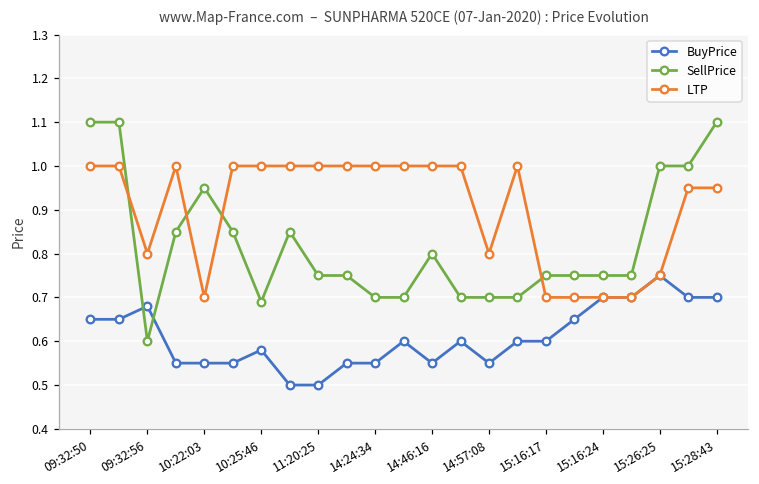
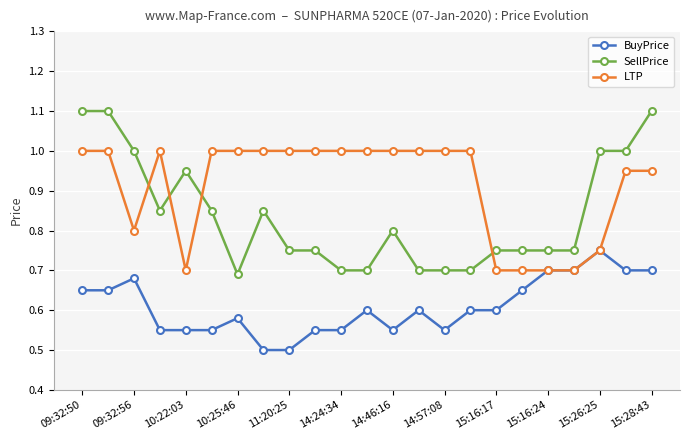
SellPrice, 09:32:56: 0.6 -> 1.0
LTP, 14:57:08: 0.8 -> 1.0
